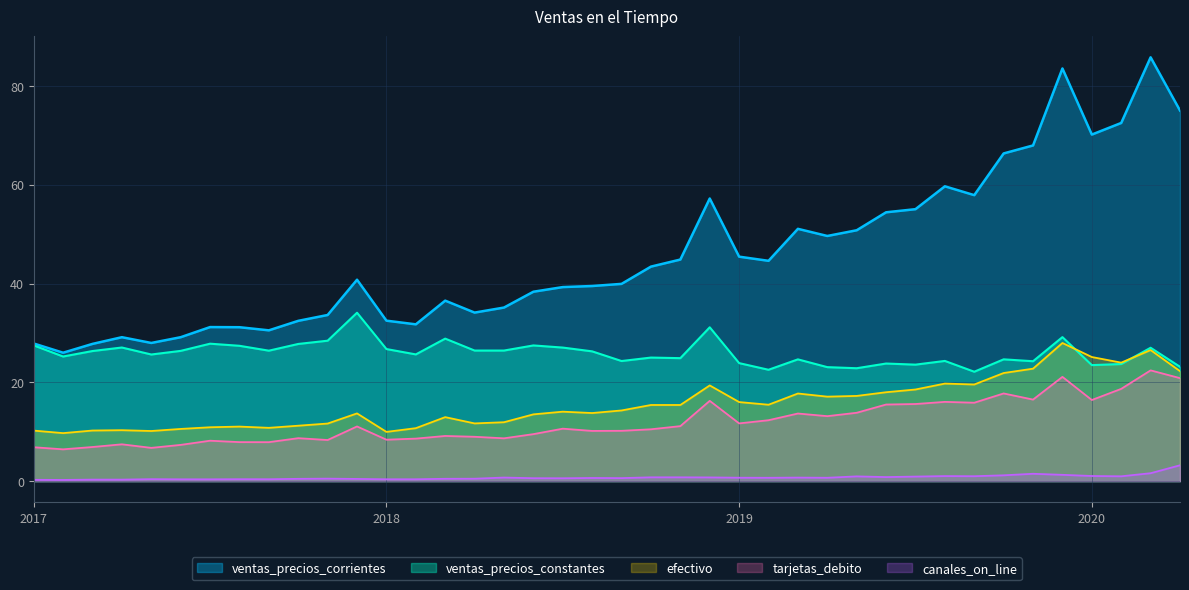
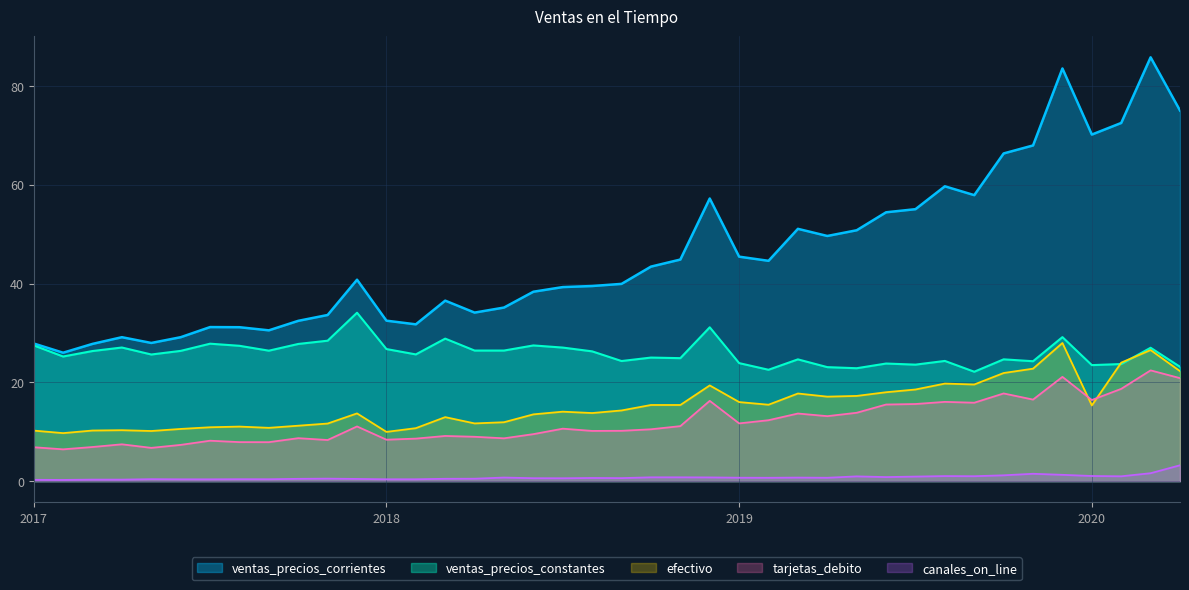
efectivo, 2020: 25 -> 15
